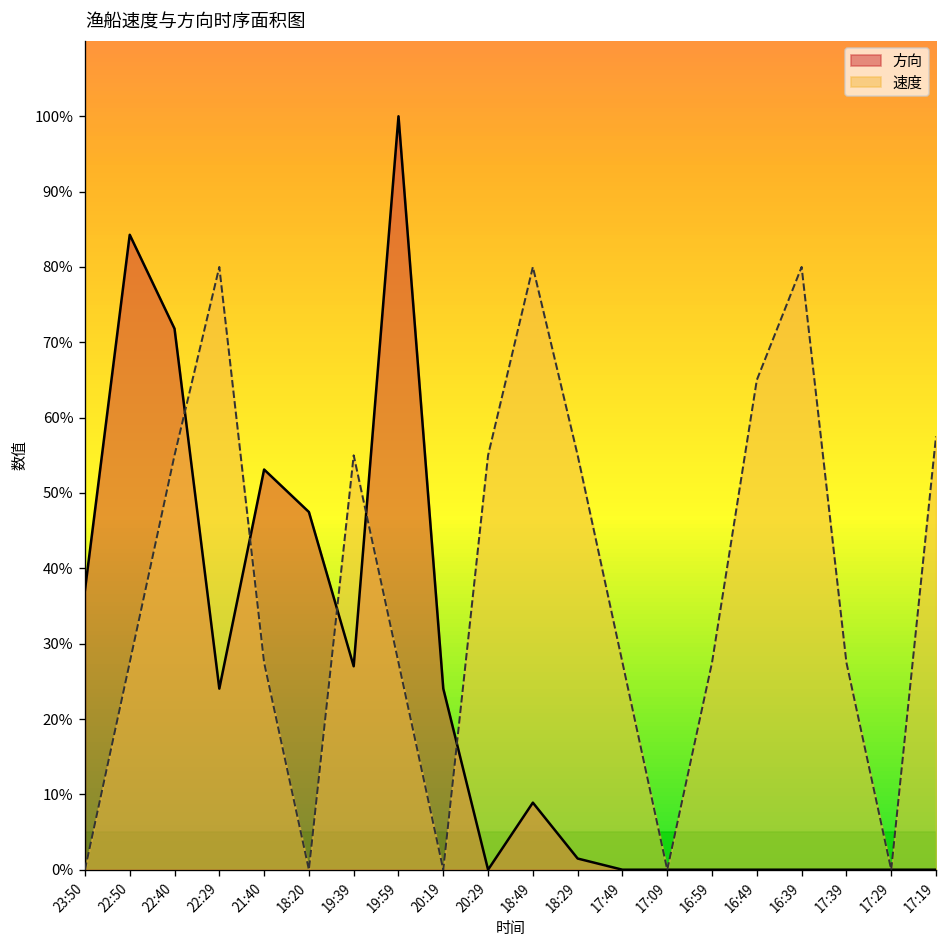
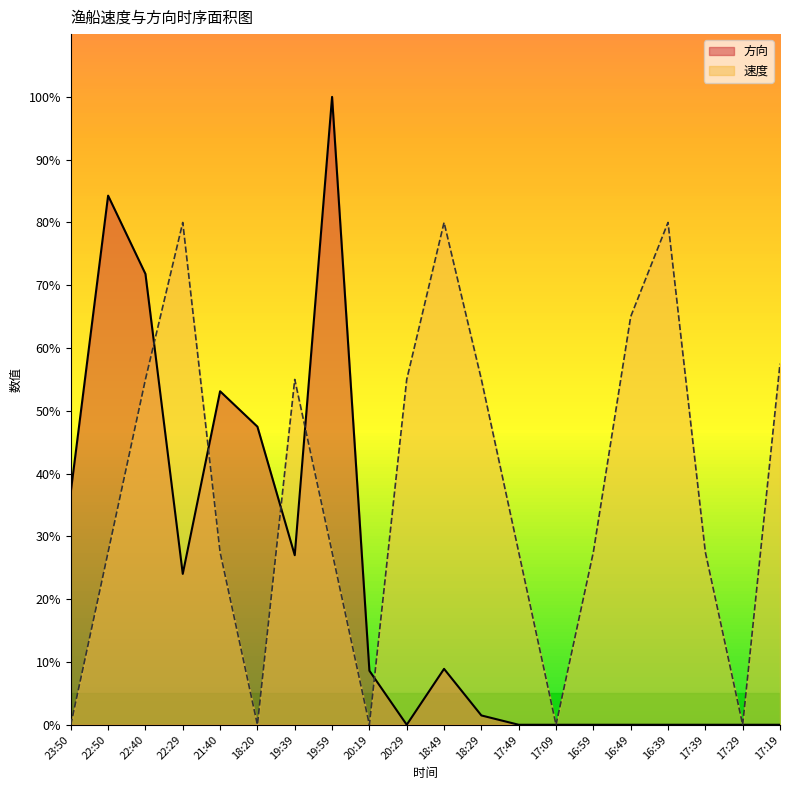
方向, 20:19: 24% -> 9%
